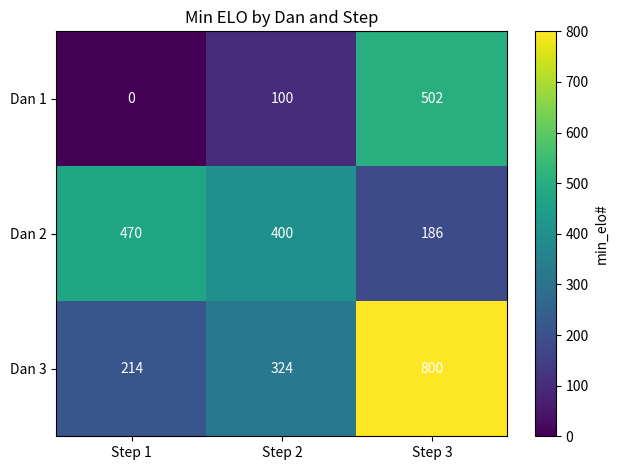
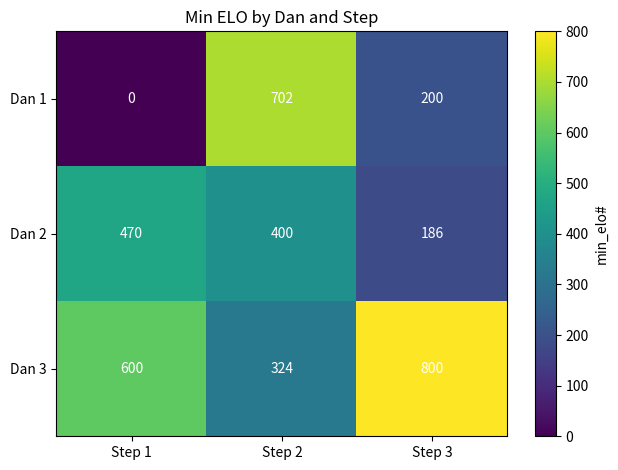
Dan 1, Step 2: 100 -> 702
Dan 1, Step 3: 502 -> 200
Dan 3, Step 1: 214 -> 600
